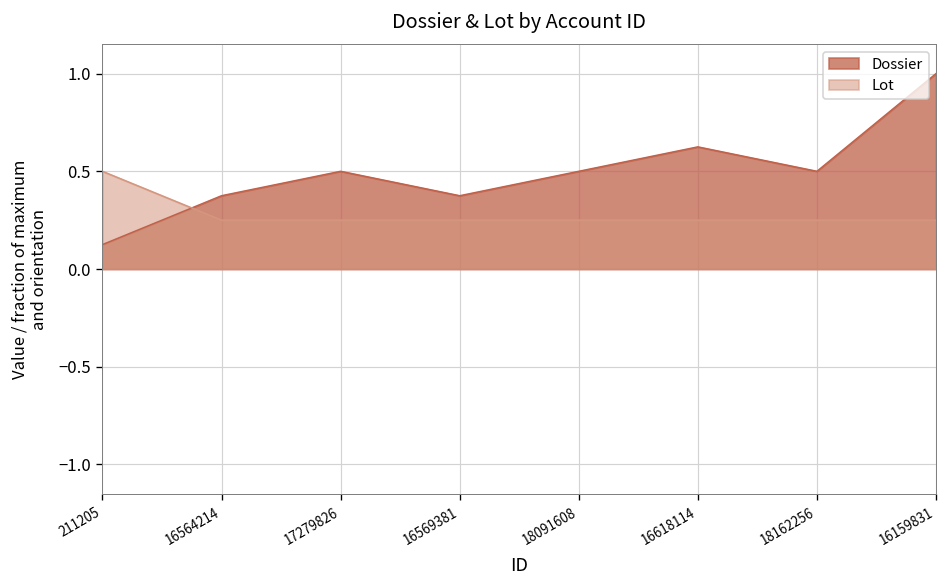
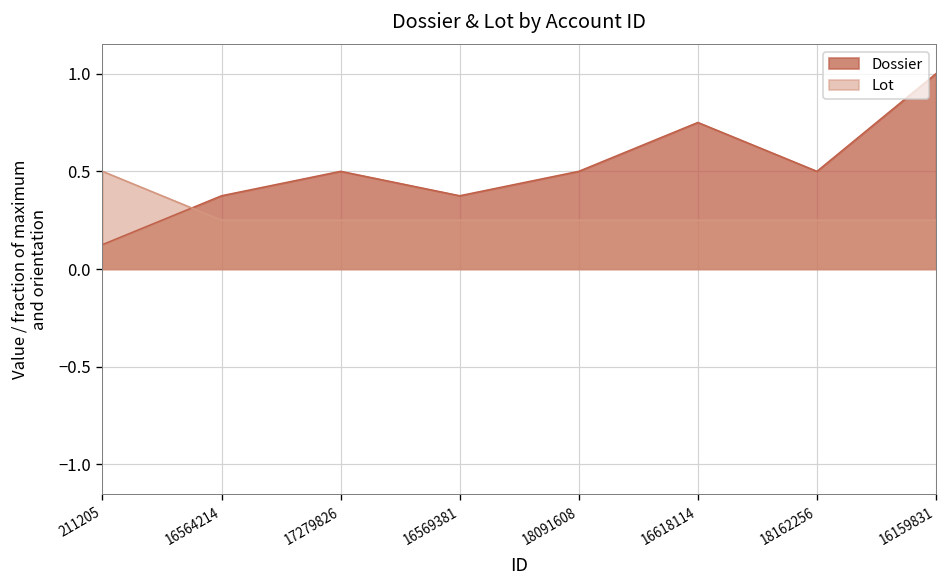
Dossier, 16618114: 0.63 -> 0.75
